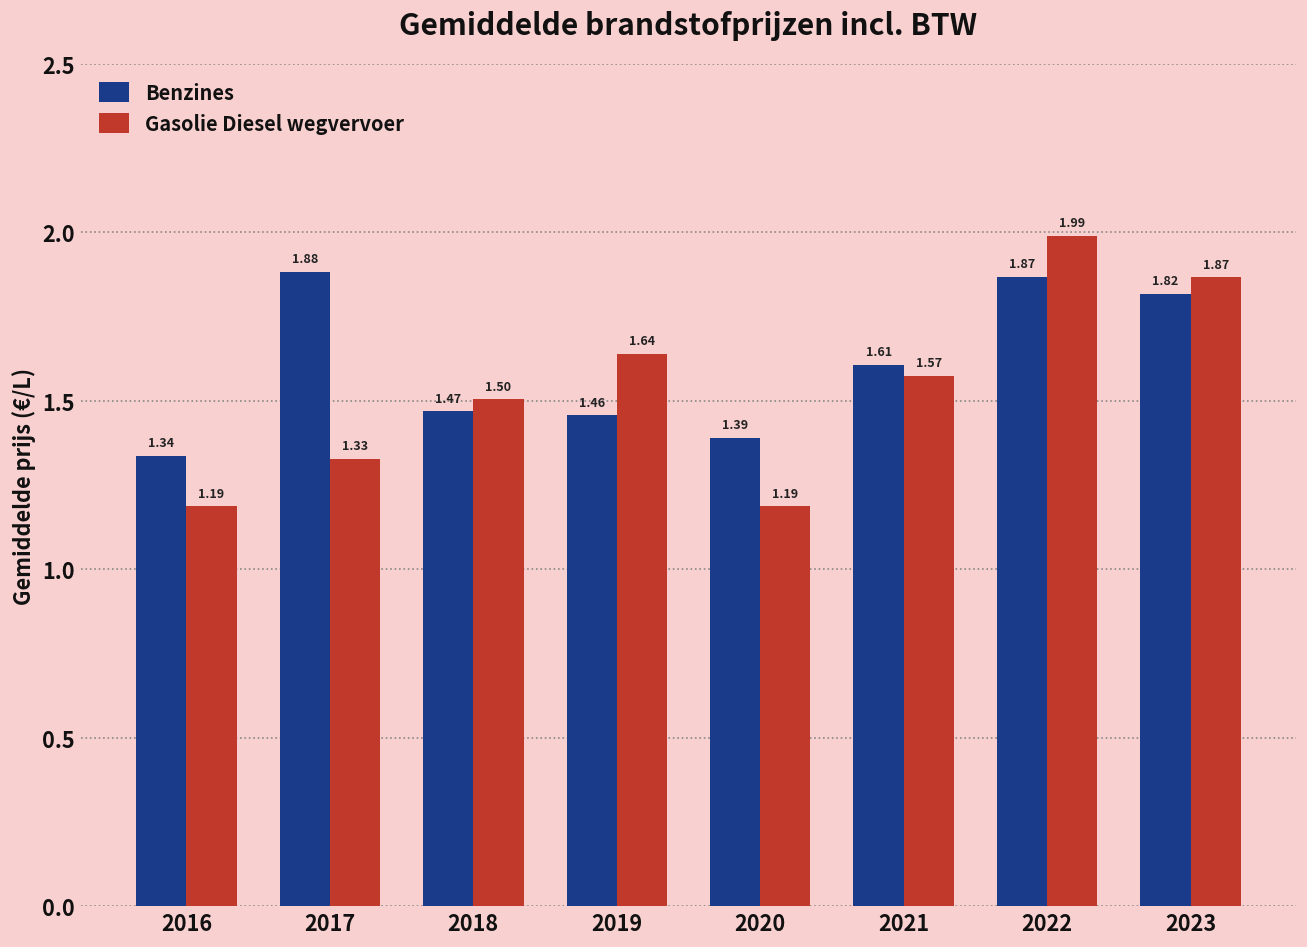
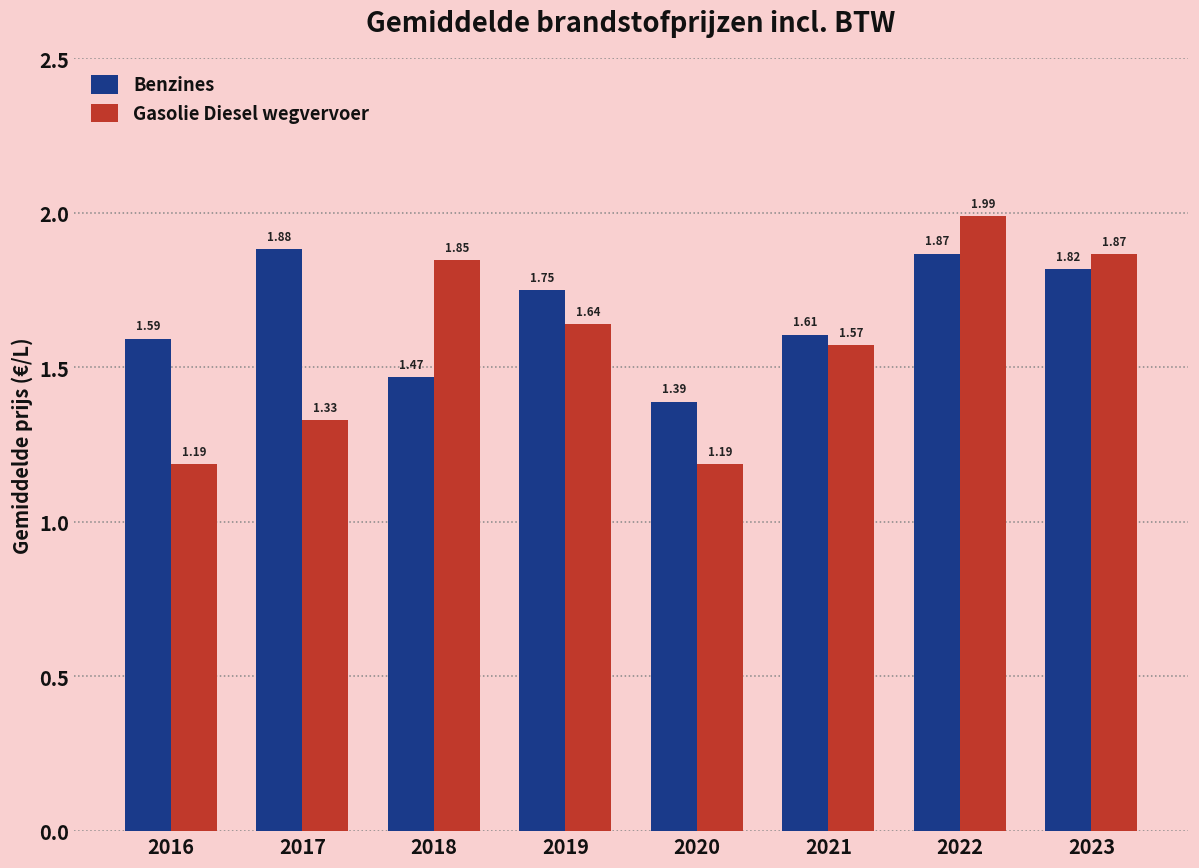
Benzines, 2016: 1.34 -> 1.59
Gasolie Diesel wegvervoer, 2018: 1.50 -> 1.85
Benzines, 2019: 1.46 -> 1.75
